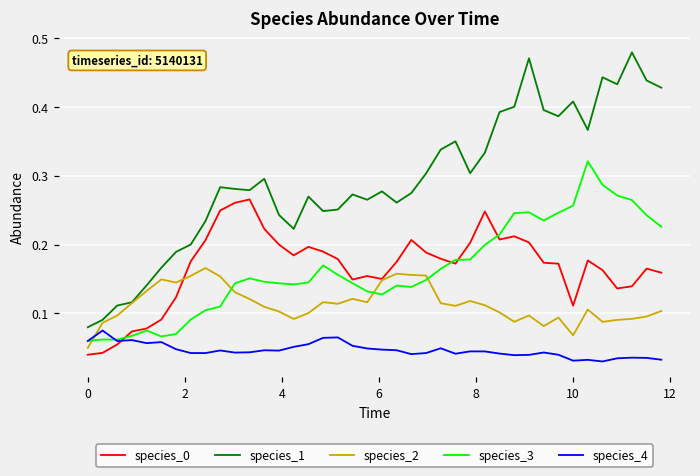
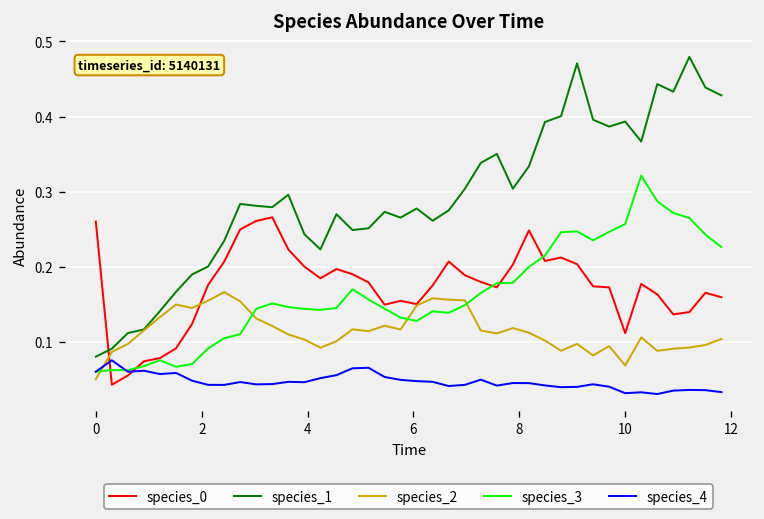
species_0, 0: 0.04 -> 0.26
species_1, 10: 0.41 -> 0.39
